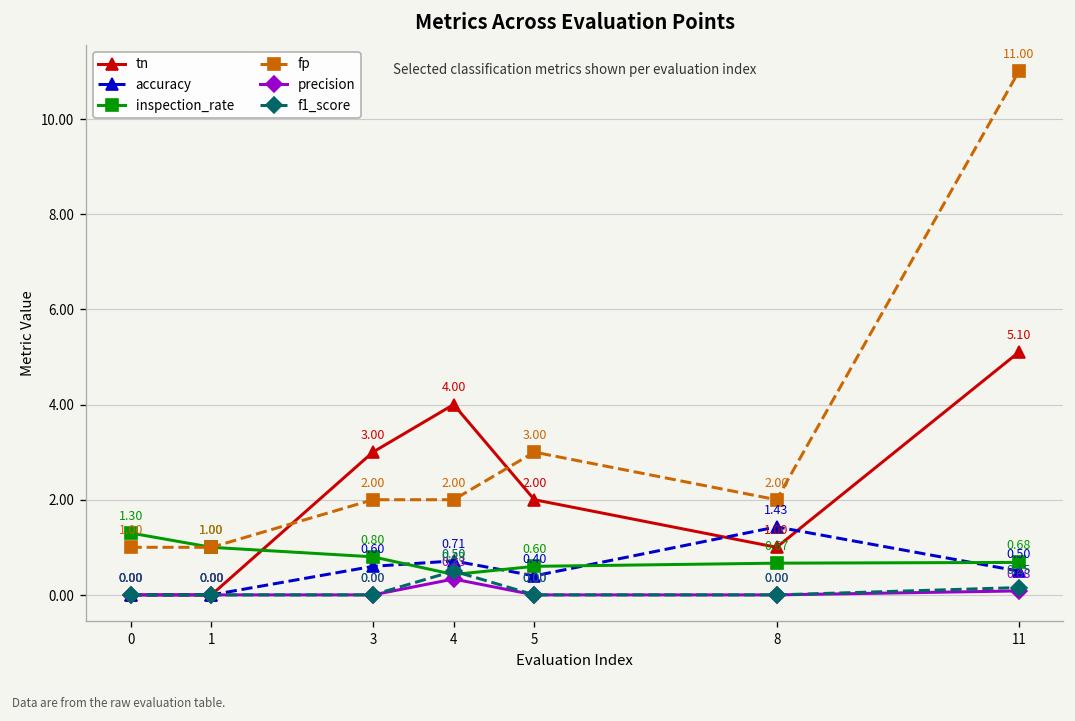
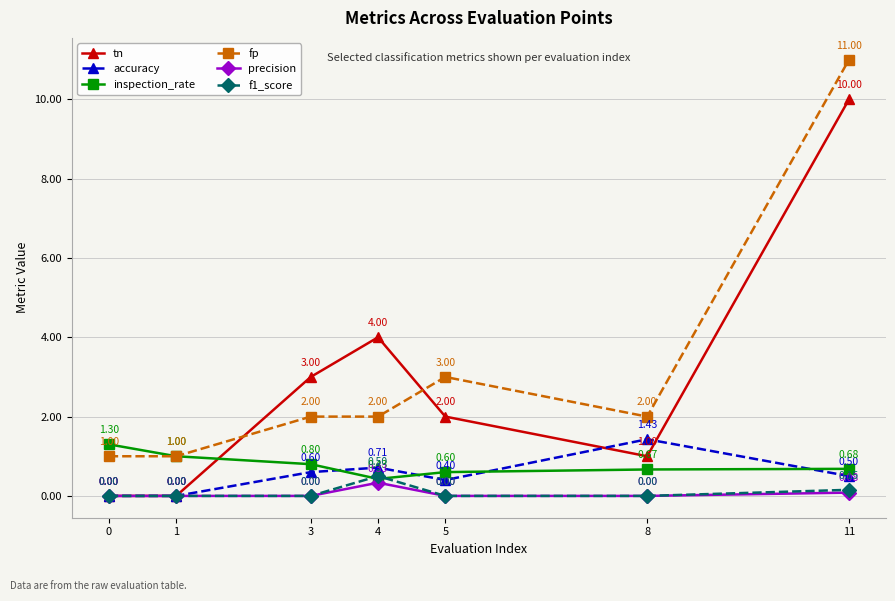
tn, 11: 5.10 -> 10.00
